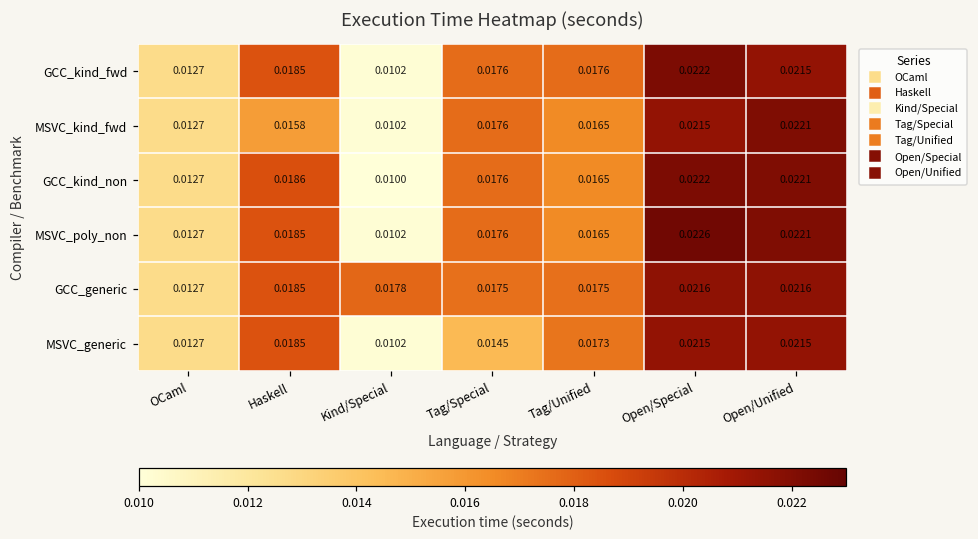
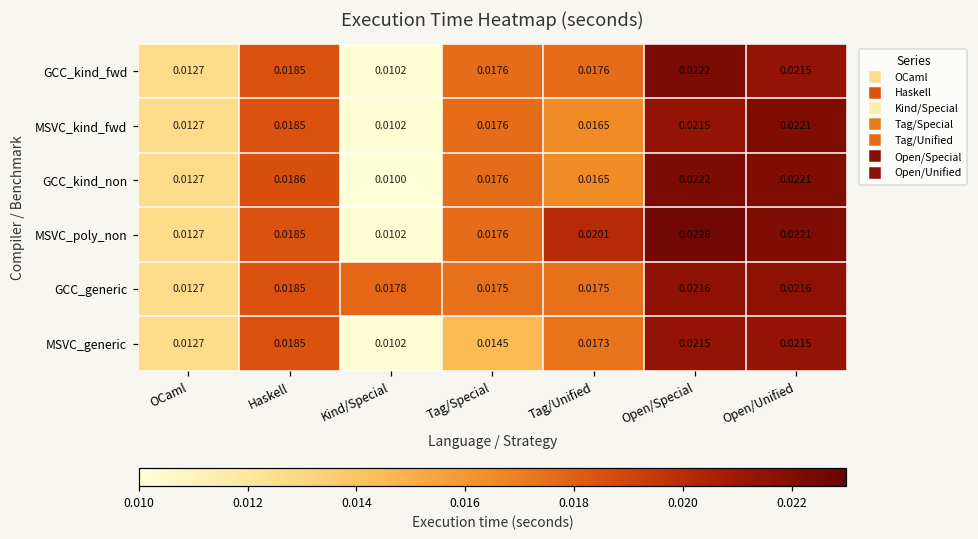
MSVC_kind_fwd, Haskell: 0.0158 -> 0.0185
MSVC_poly_non, Tag/Unified: 0.0165 -> 0.0201
